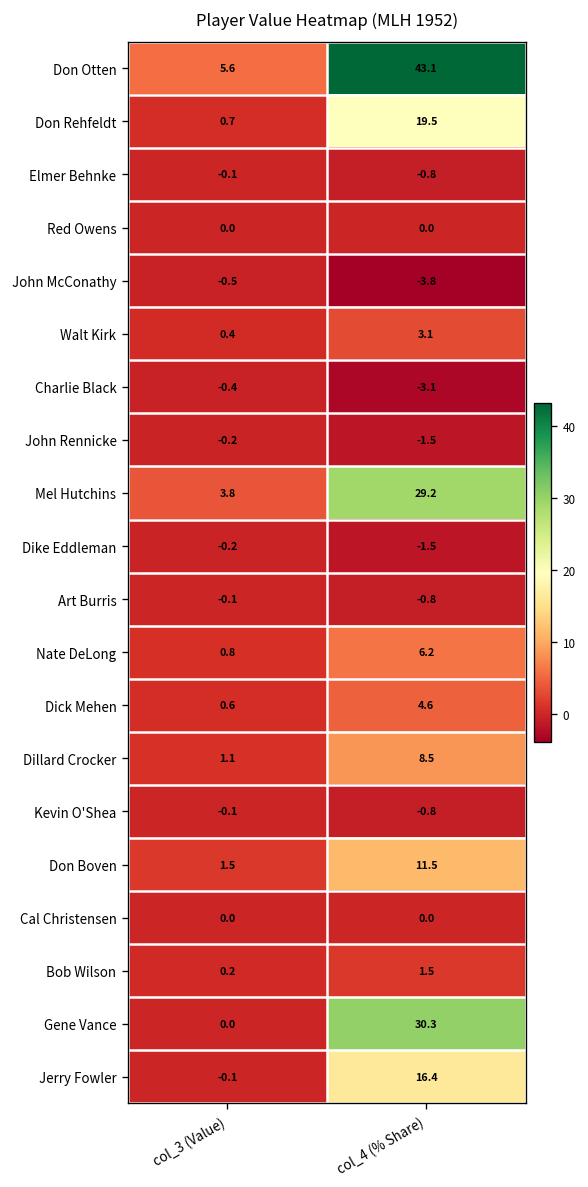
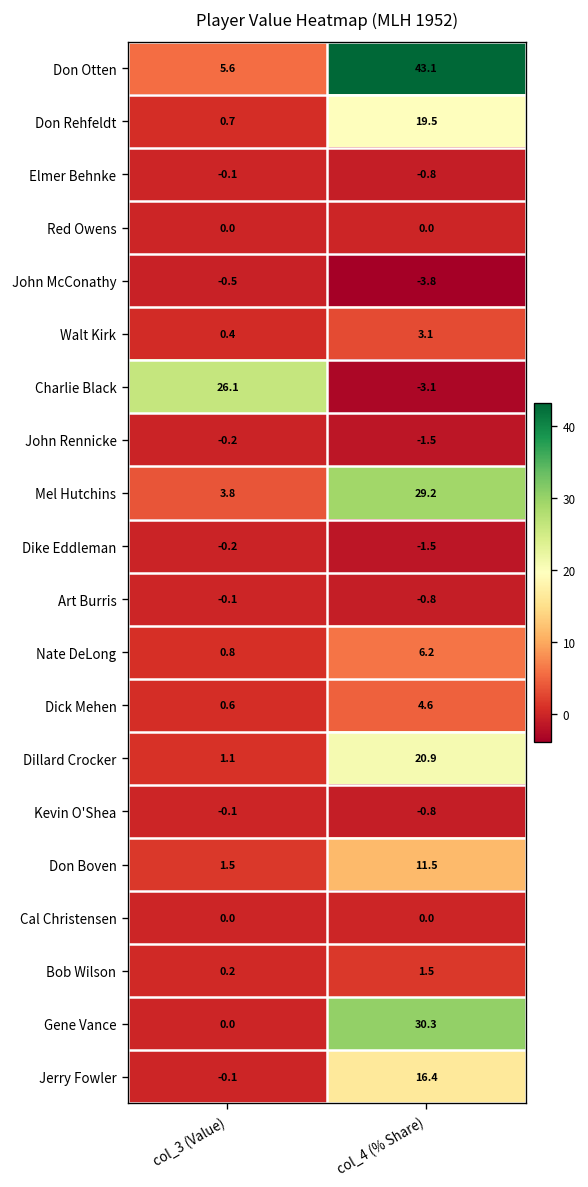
Charlie Black, col_3 (Value): -0.4 -> 26.1
Dillard Crocker, col_4 (% Share): 8.5 -> 20.9
